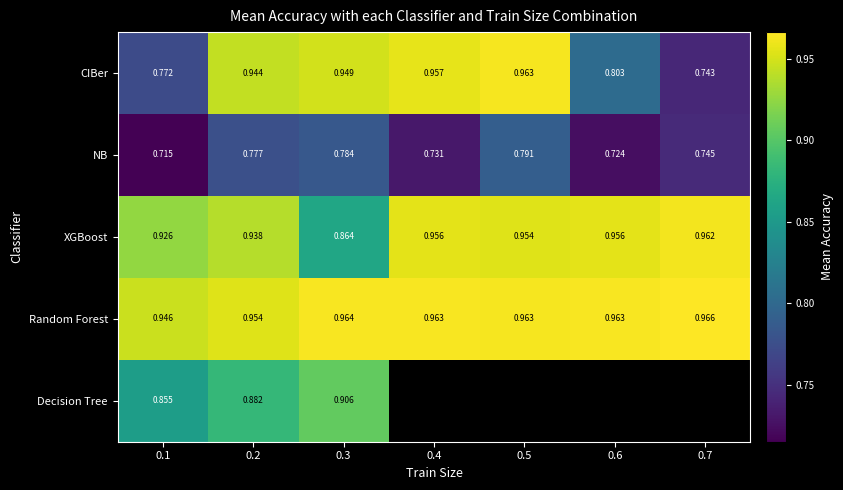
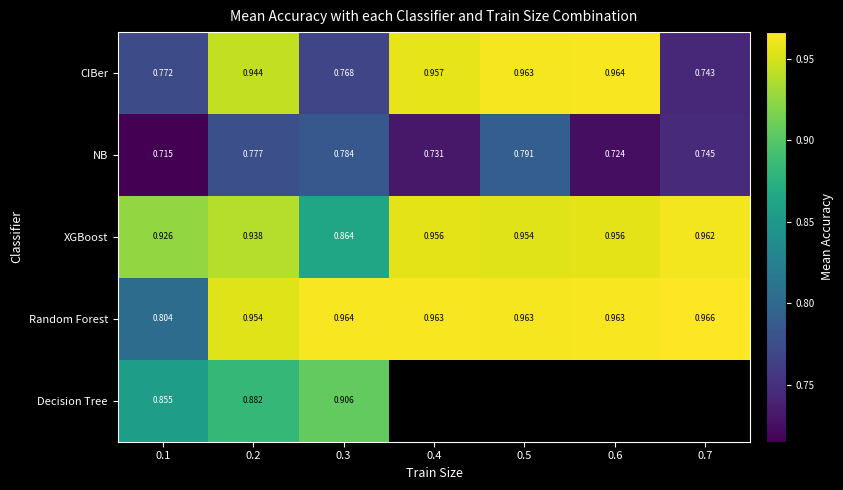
CIBer, 0.3: 0.949 -> 0.768
CIBer, 0.6: 0.803 -> 0.964
Random Forest, 0.1: 0.946 -> 0.804
